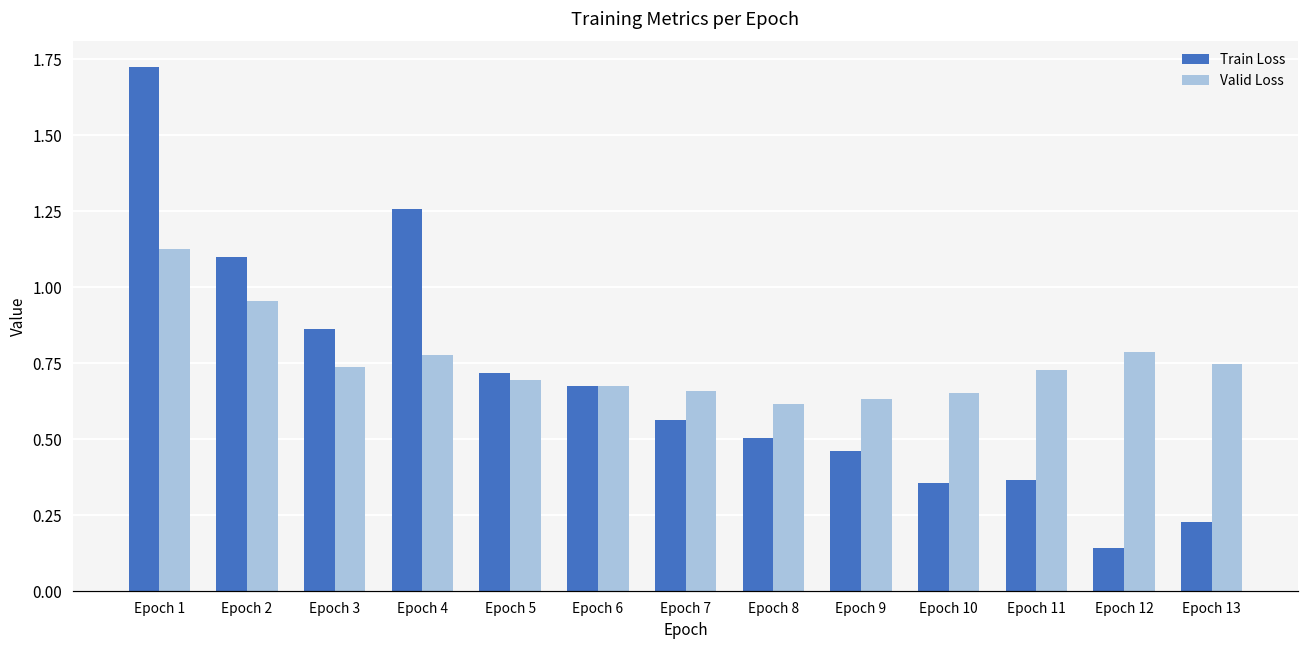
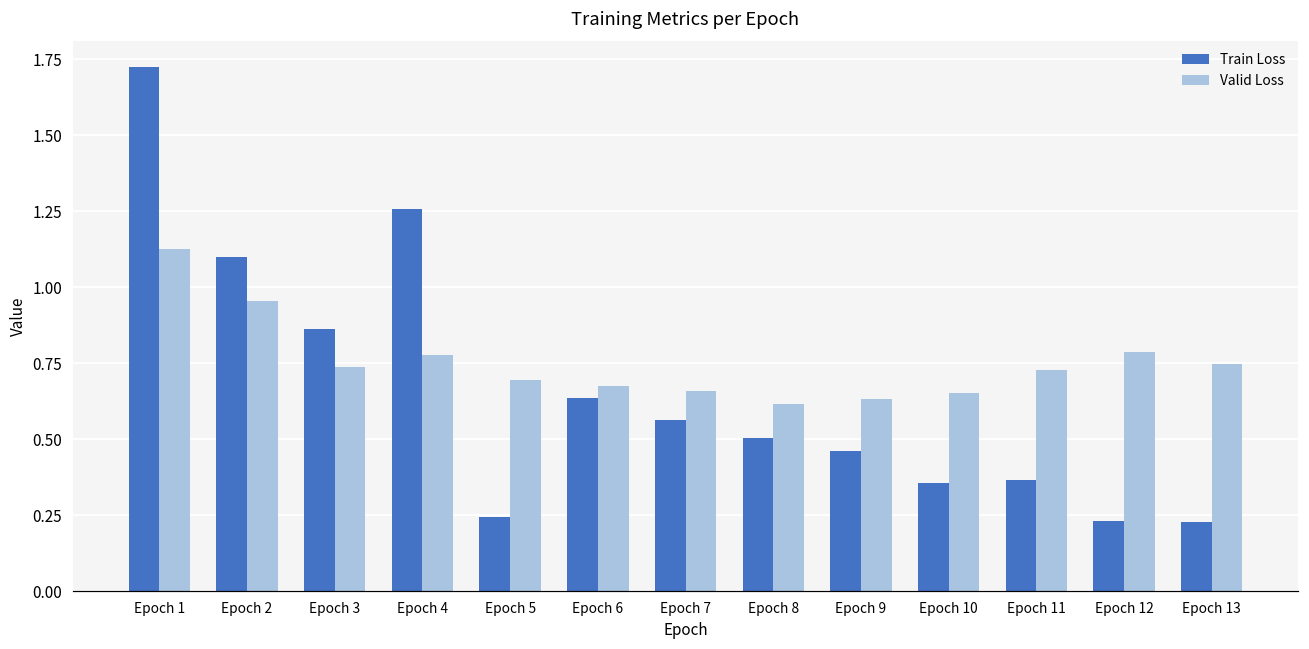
Train Loss, Epoch 5: 0.72 -> 0.24
Train Loss, Epoch 6: 0.68 -> 0.64
Train Loss, Epoch 12: 0.14 -> 0.23
